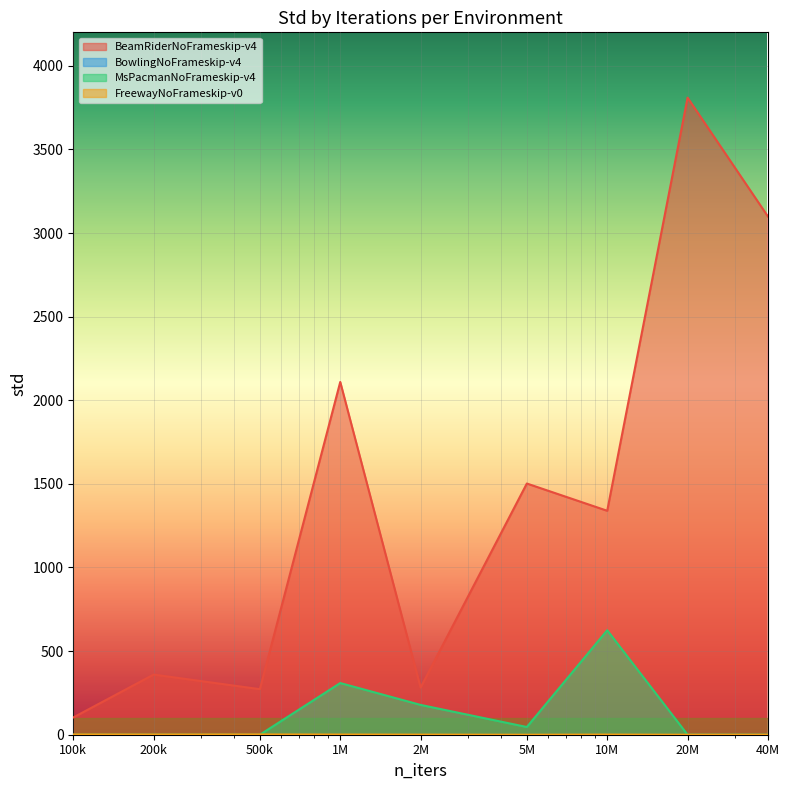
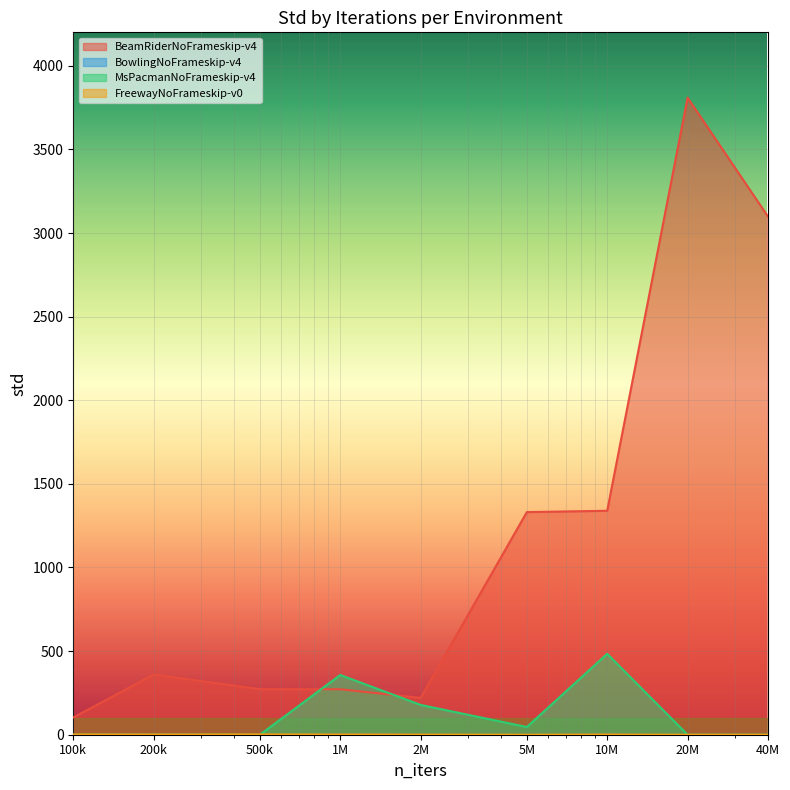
BeamRiderNoFrameskip-v4, 1M: 2110 -> 270
MsPacmanNoFrameskip-v4, 1M: 310 -> 360
BeamRiderNoFrameskip-v4, 2M: 280 -> 220
BeamRiderNoFrameskip-v4, 5M: 1500 -> 1330
MsPacmanNoFrameskip-v4, 10M: 620 -> 480
